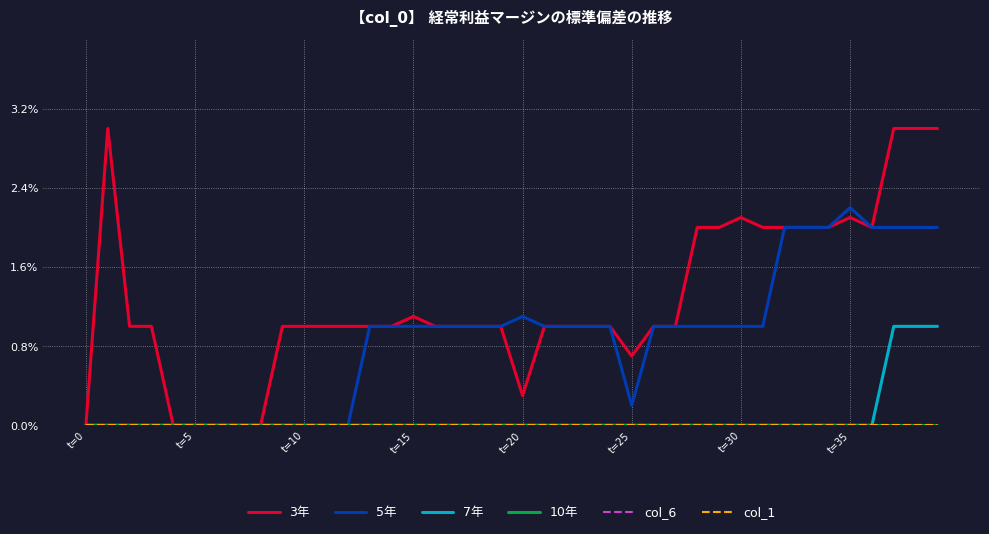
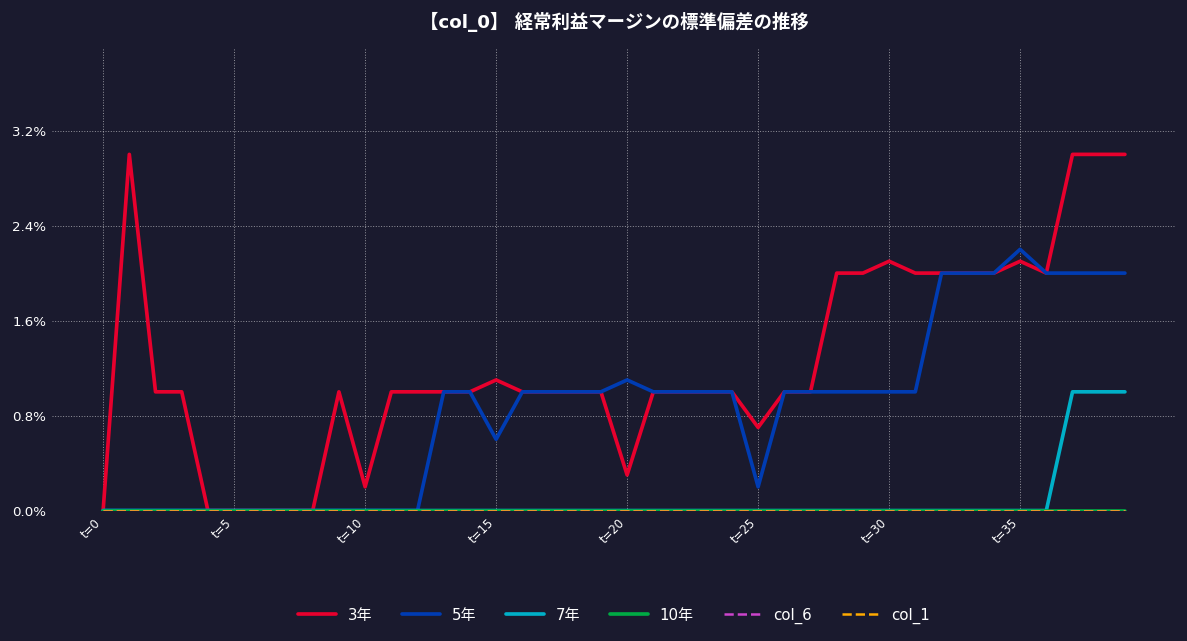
3年, t=10: 1.0% -> 0.2%
5年, t=15: 1.0% -> 0.6%
